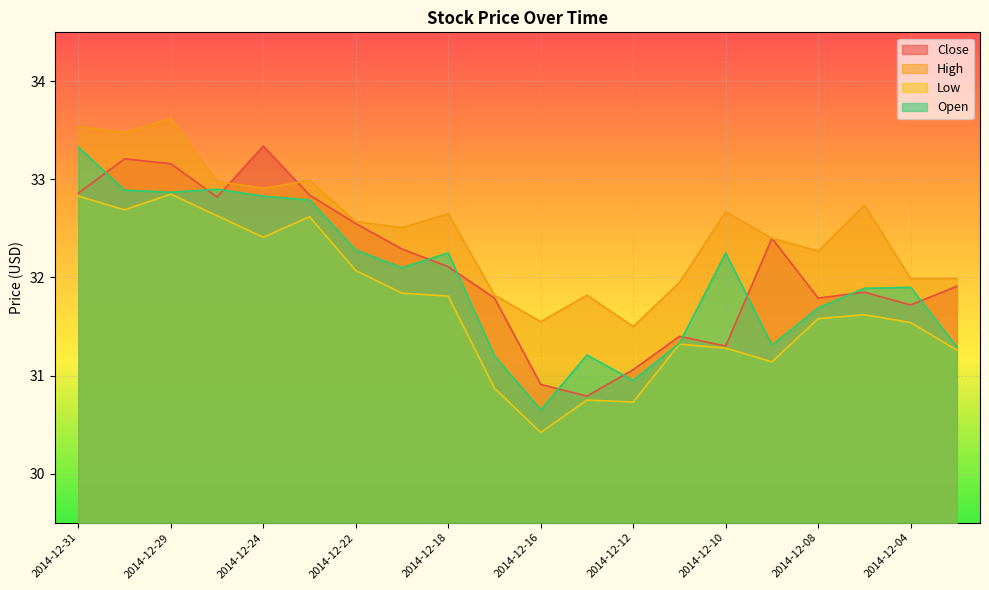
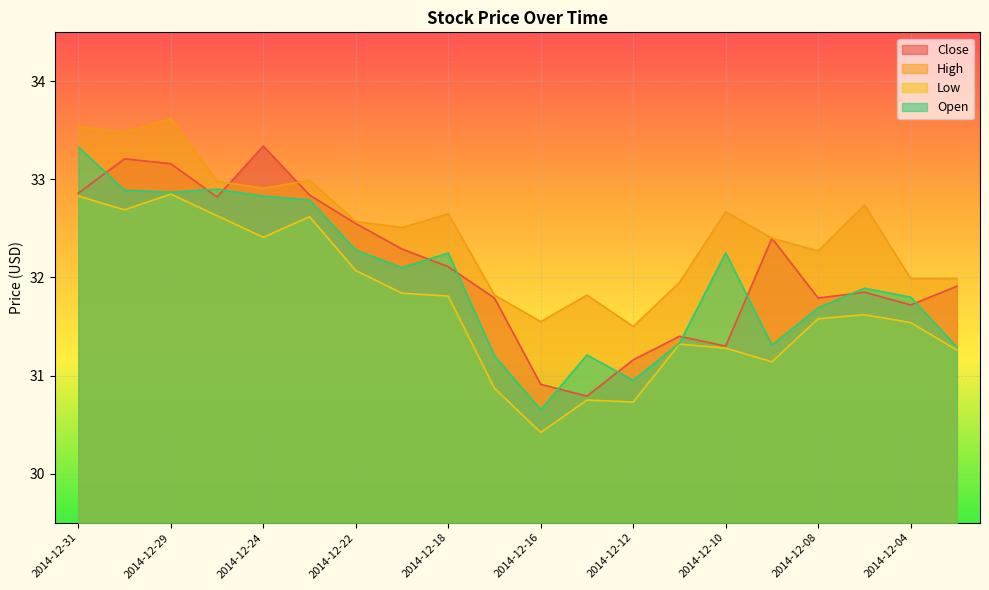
Close, 2014-12-12: 31.1 -> 31.2
Open, 2014-12-04: 31.9 -> 31.8
